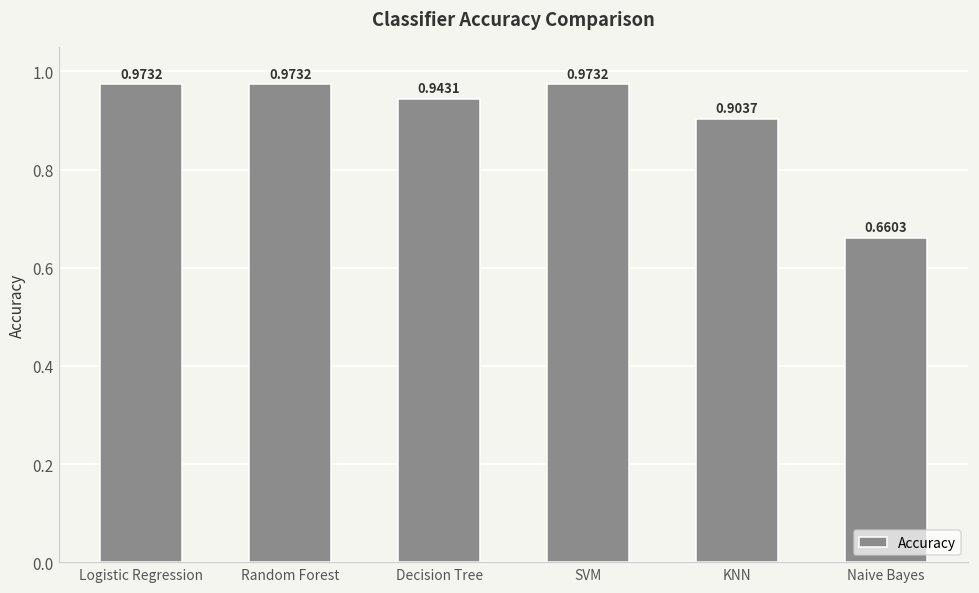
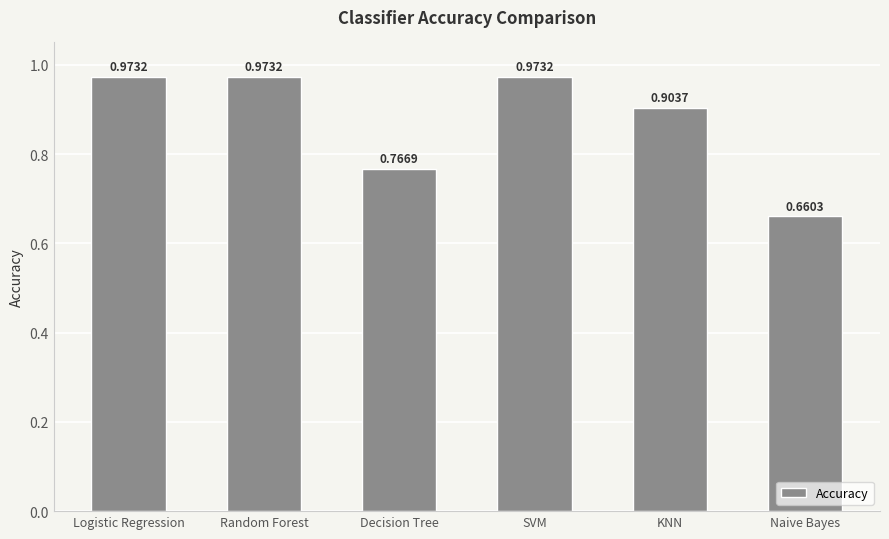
Decision Tree: 0.9431 -> 0.7669
